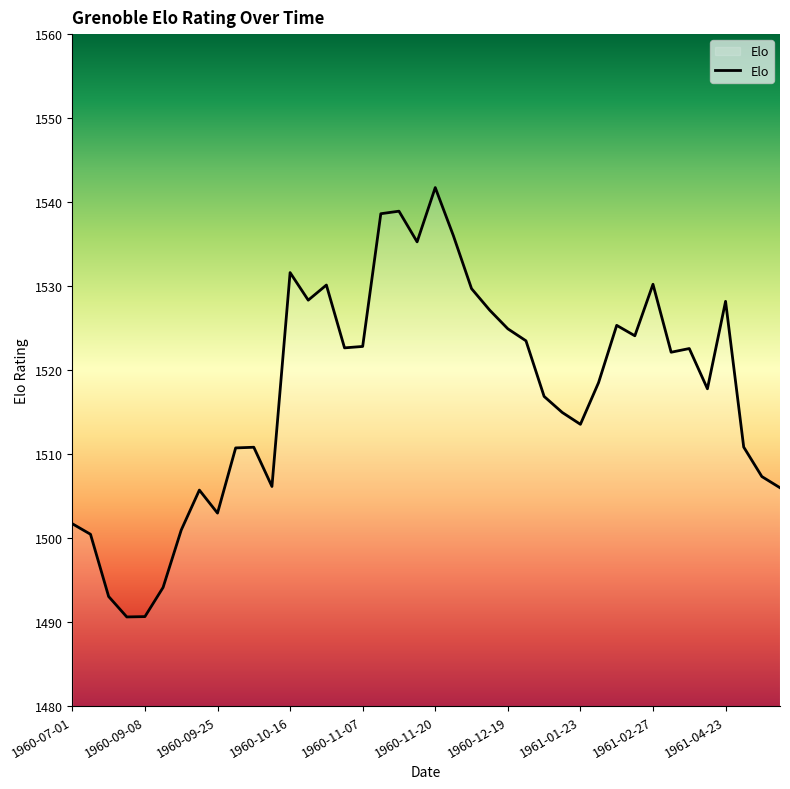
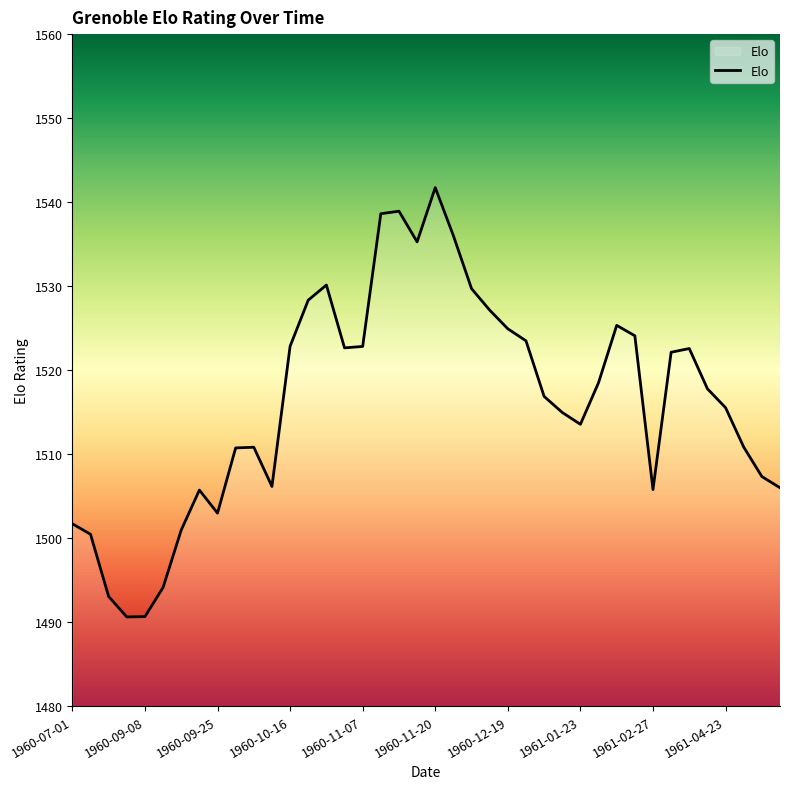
1960-10-16: 1532 -> 1523
1961-02-27: 1530 -> 1506
1961-04-23: 1528 -> 1516
